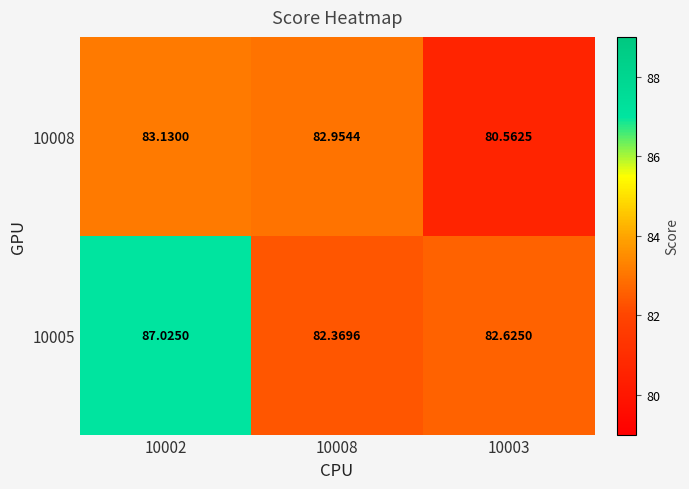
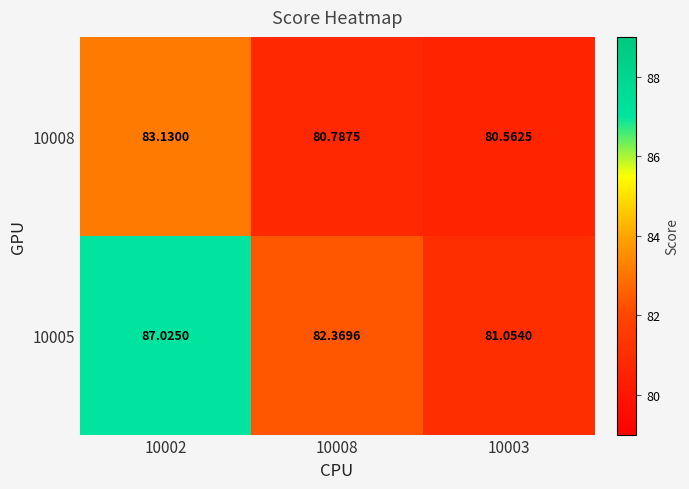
10008, 10008: 82.9544 -> 80.7875
10005, 10003: 82.6250 -> 81.0540
